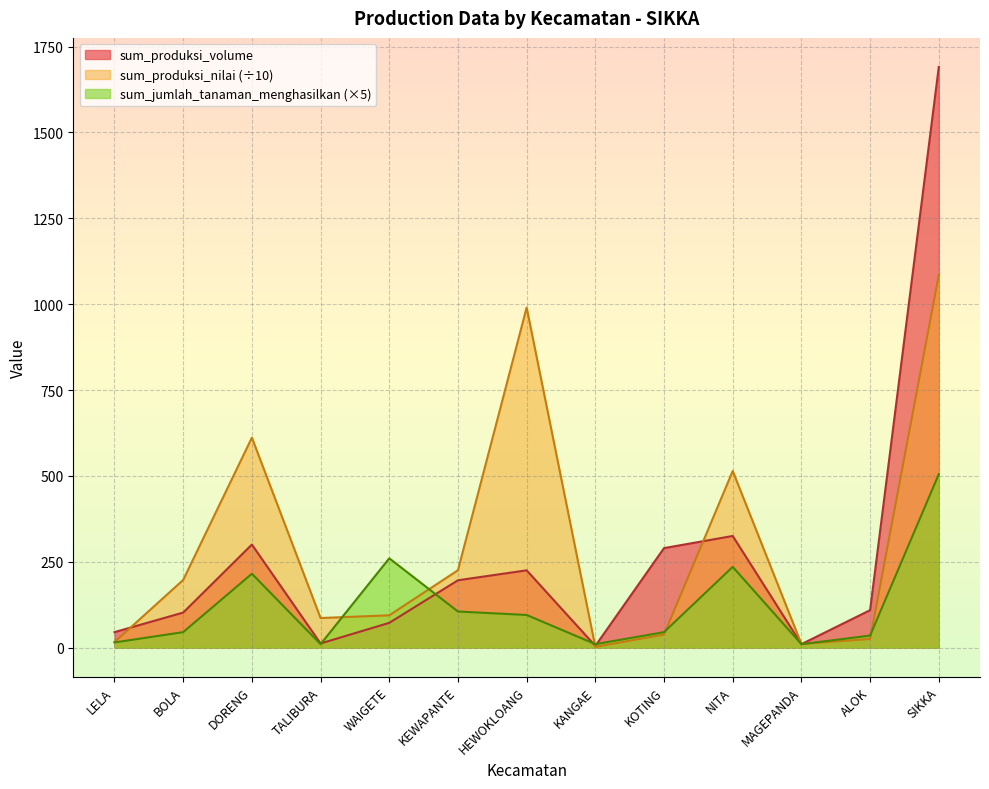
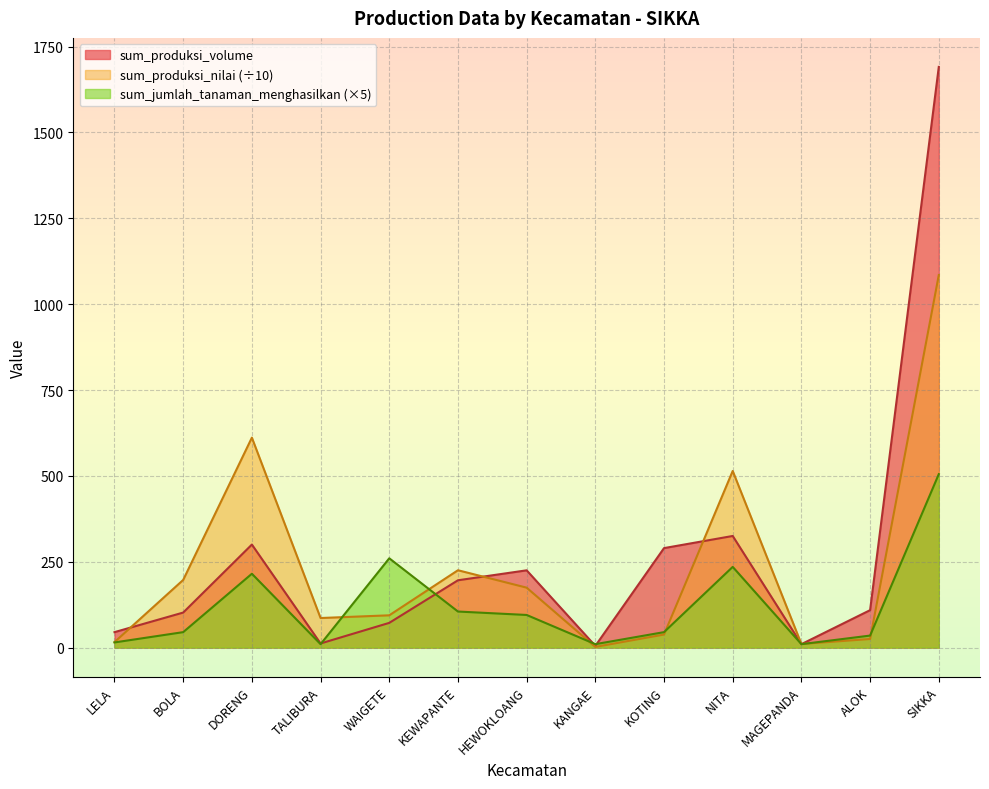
sum_produksi_nilai (÷10), HEWOKLOANG: 990 -> 170
